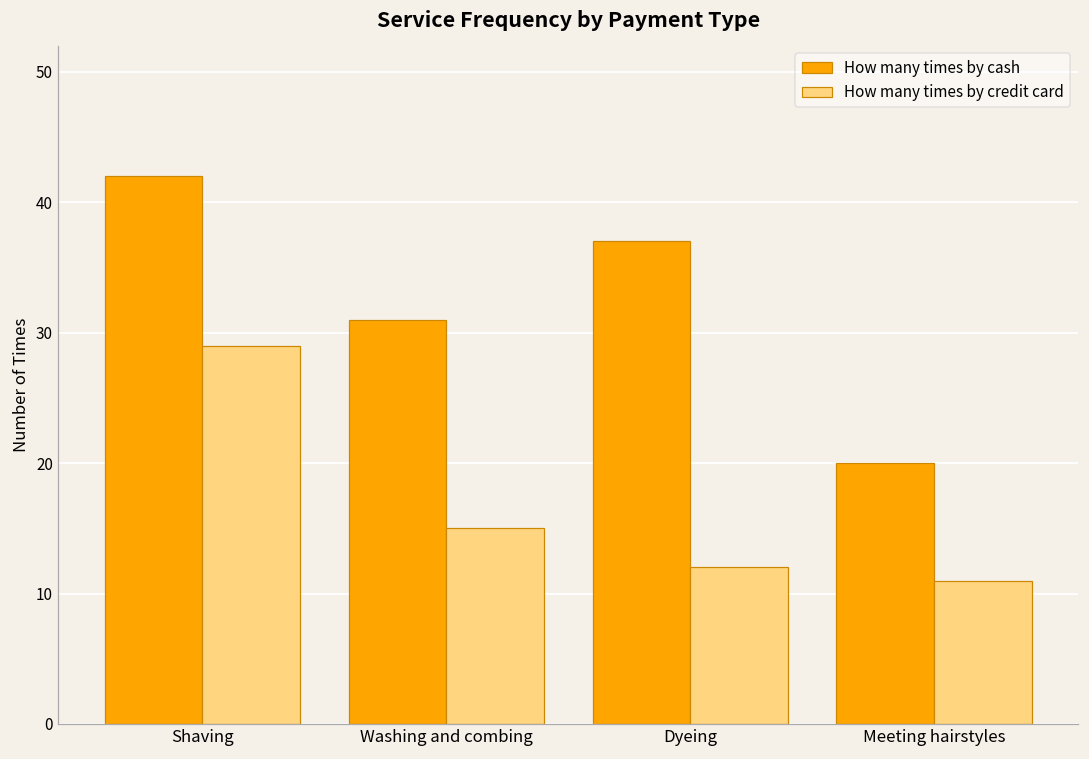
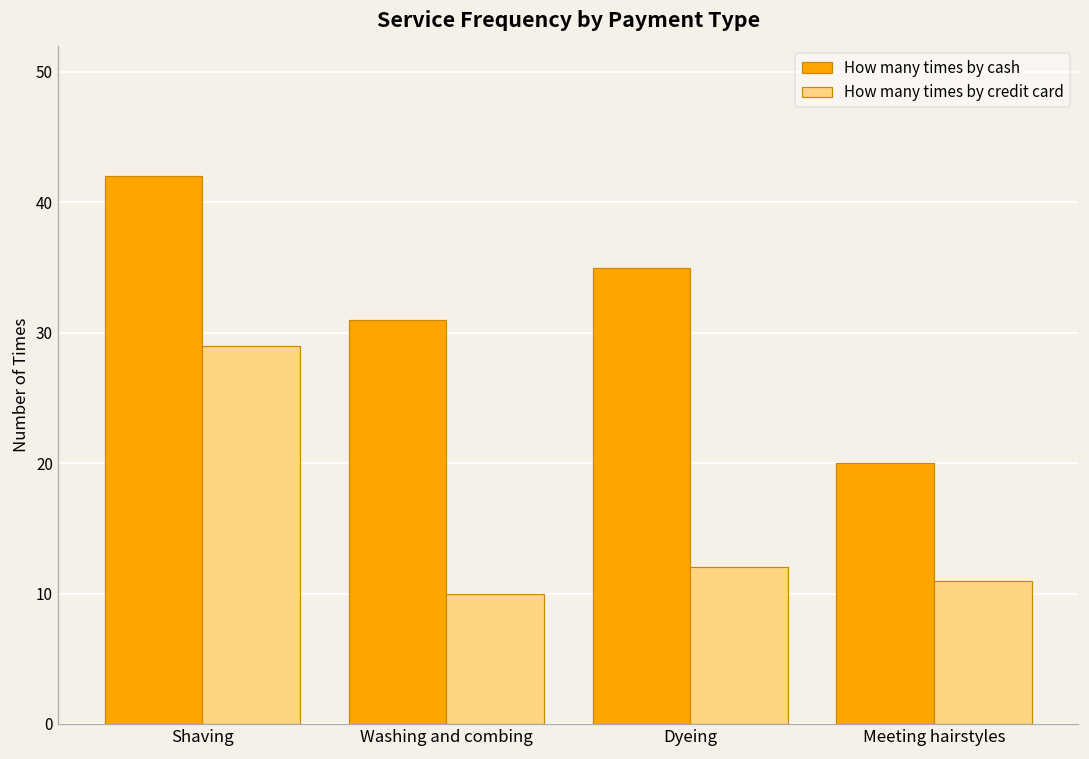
How many times by credit card, Washing and combing: 15 -> 10
How many times by cash, Dyeing: 37 -> 35
